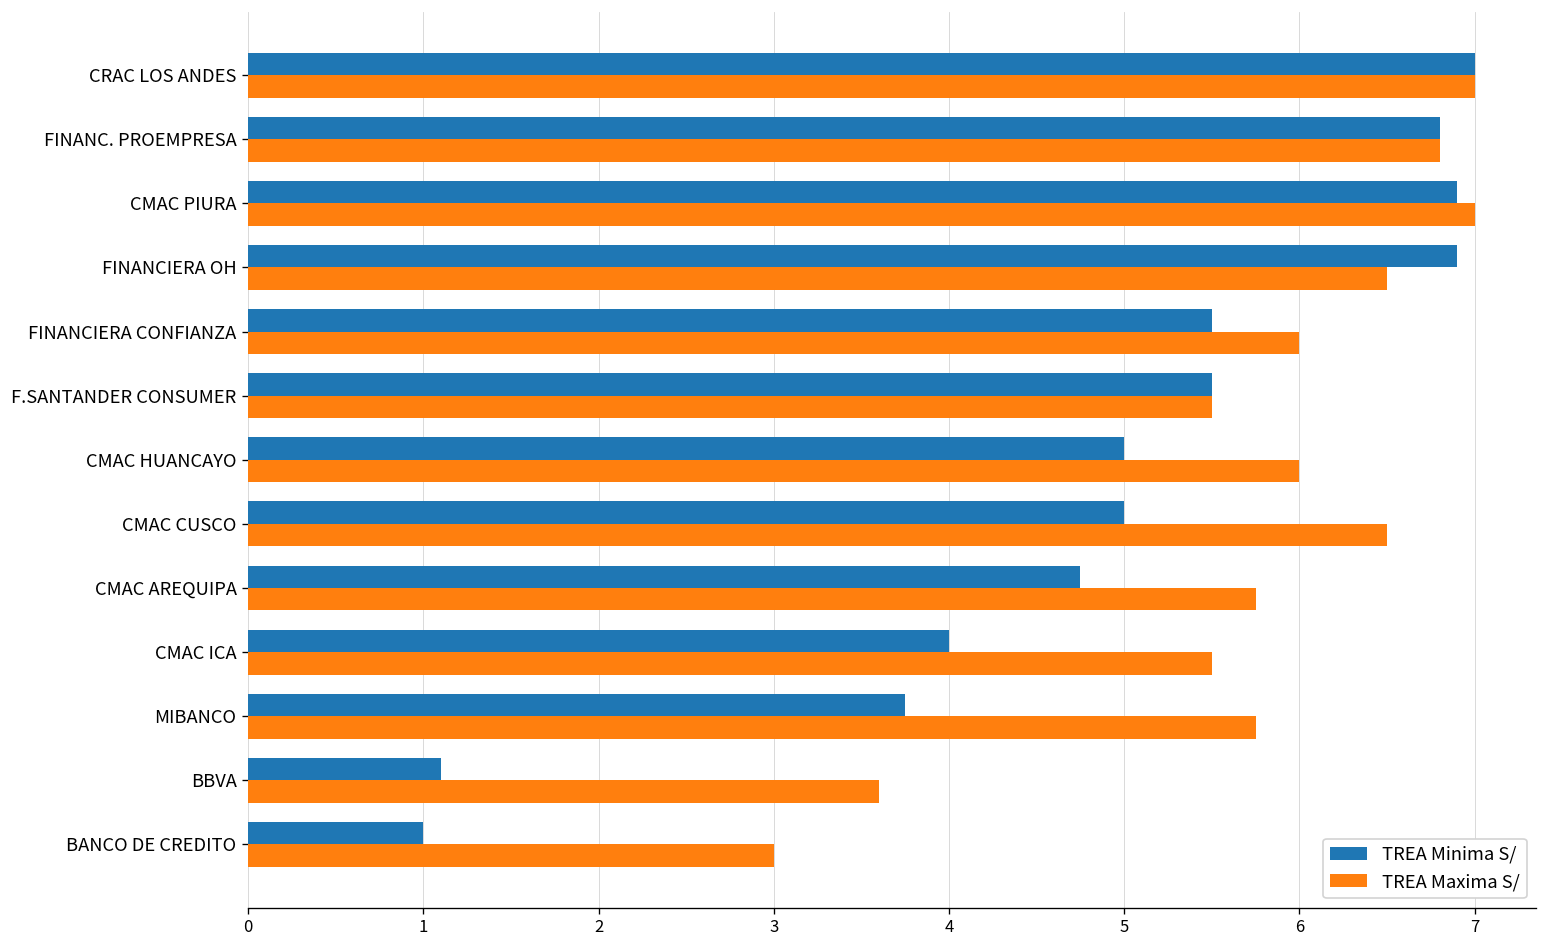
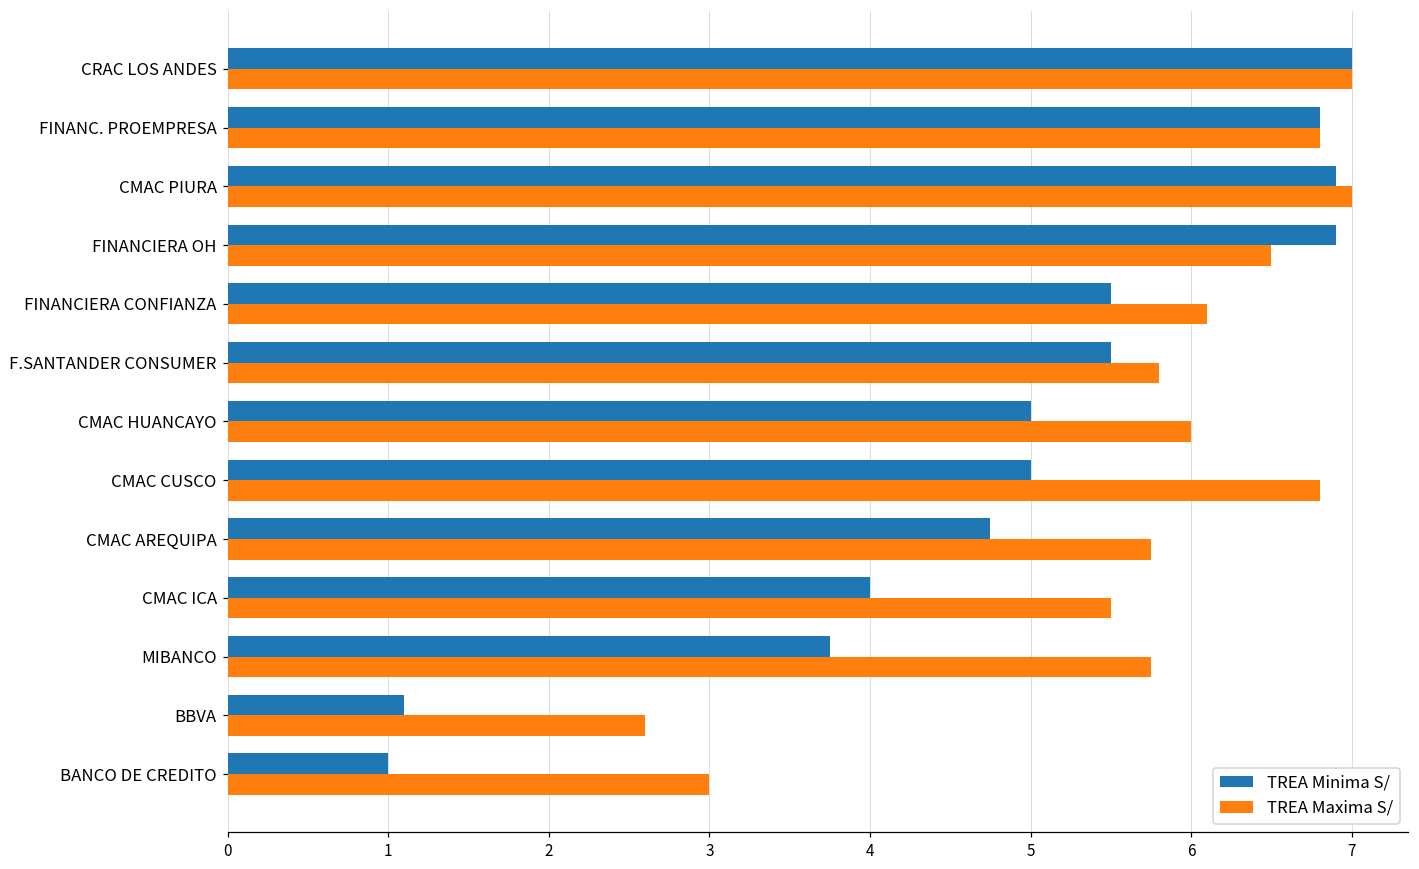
TREA Maxima S/, FINANCIERA CONFIANZA: 6.0 -> 6.1
TREA Maxima S/, F.SANTANDER CONSUMER: 5.5 -> 5.8
TREA Maxima S/, CMAC CUSCO: 6.5 -> 6.8
TREA Maxima S/, BBVA: 3.6 -> 2.6
